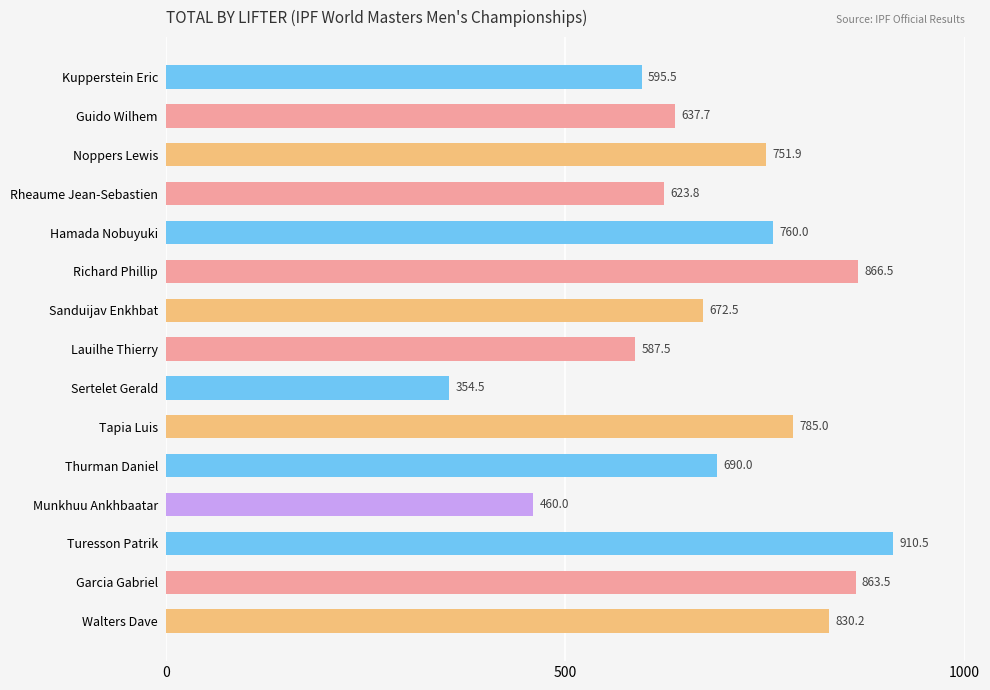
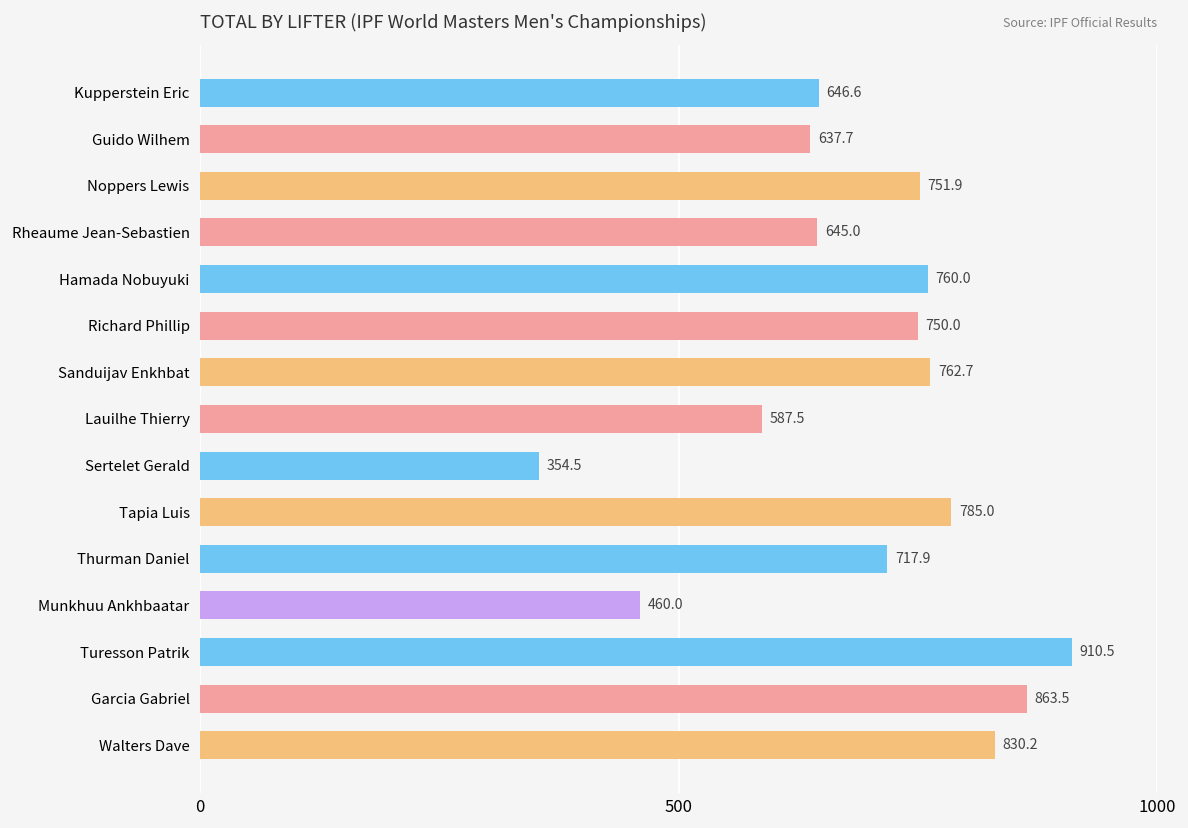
Kupperstein Eric: 595.5 -> 646.6
Rheaume Jean-Sebastien: 623.8 -> 645.0
Richard Phillip: 866.5 -> 750.0
Sanduijav Enkhbat: 672.5 -> 762.7
Thurman Daniel: 690.0 -> 717.9
